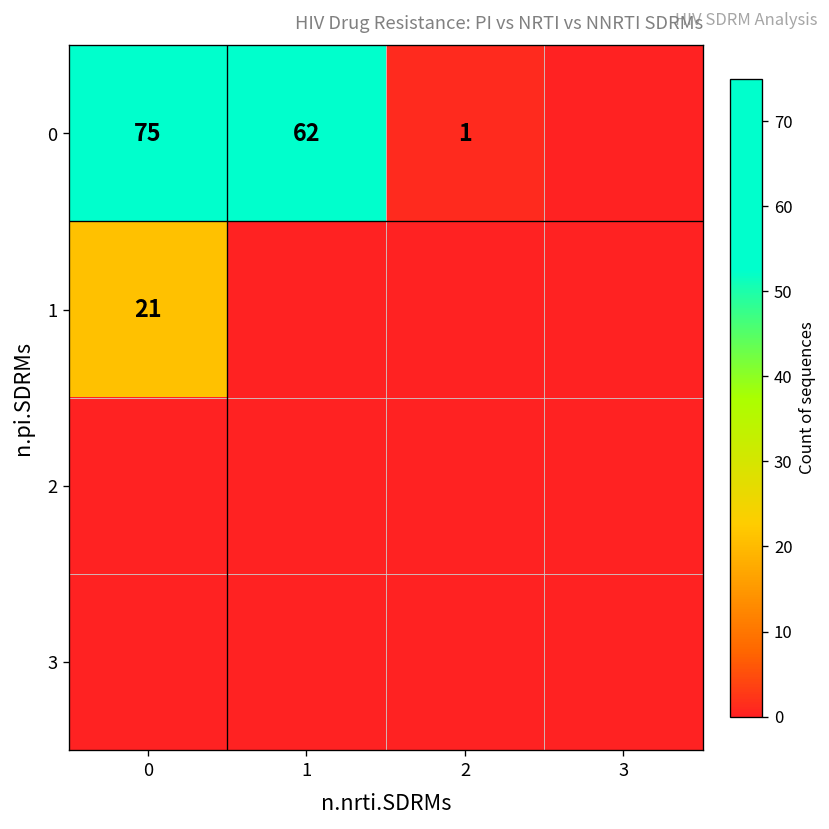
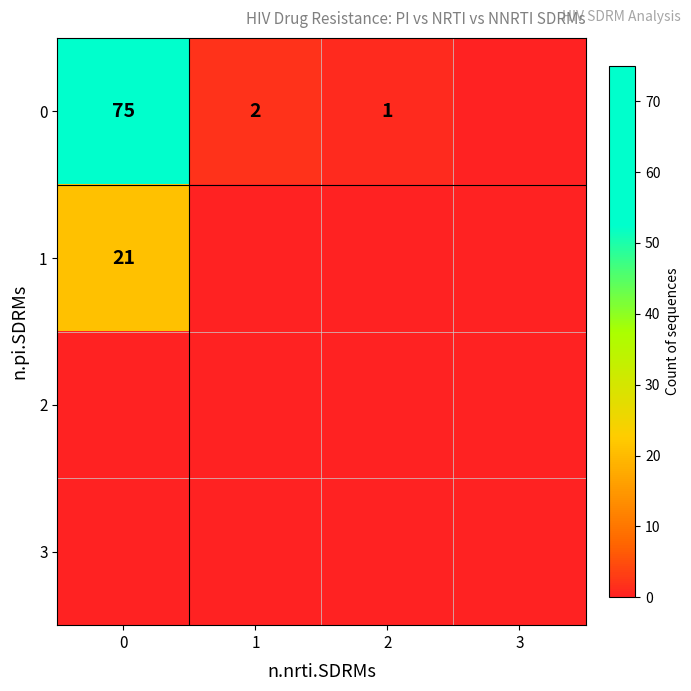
0, 1: 62 -> 2
